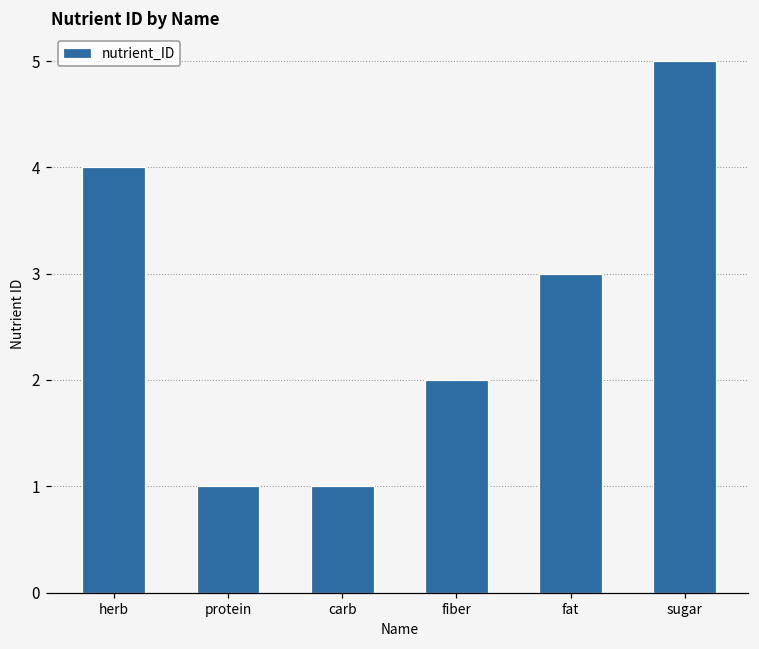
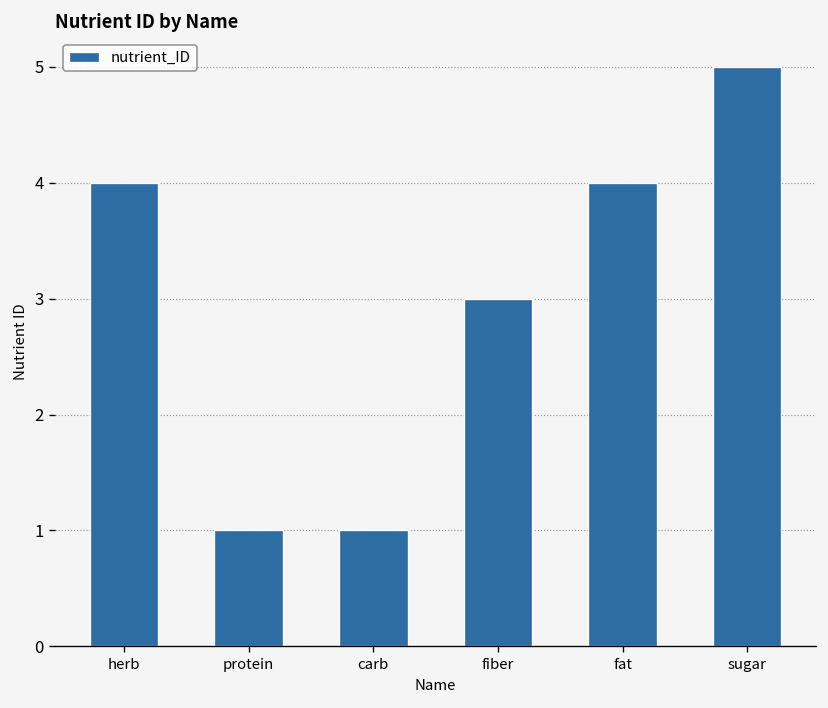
fiber: 2 -> 3
fat: 3 -> 4
